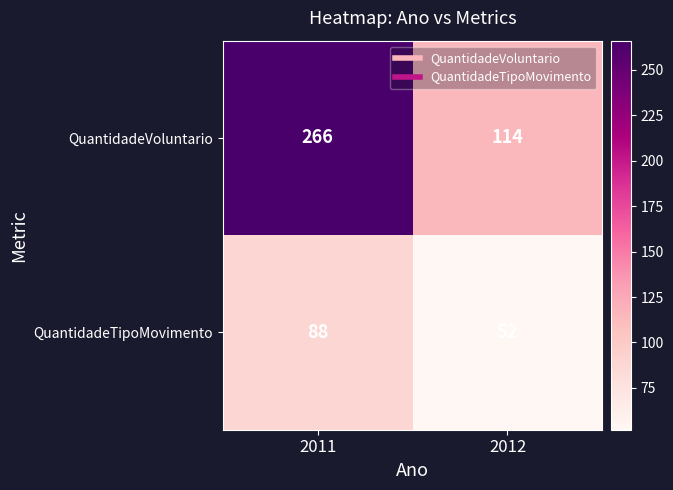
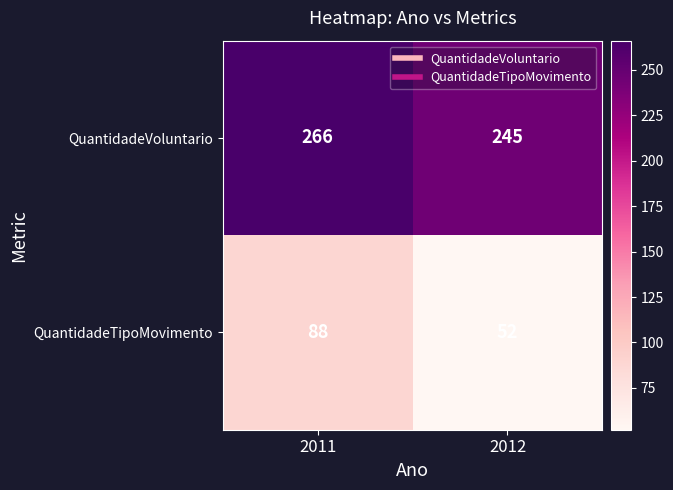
QuantidadeVoluntario, 2012: 114 -> 245
